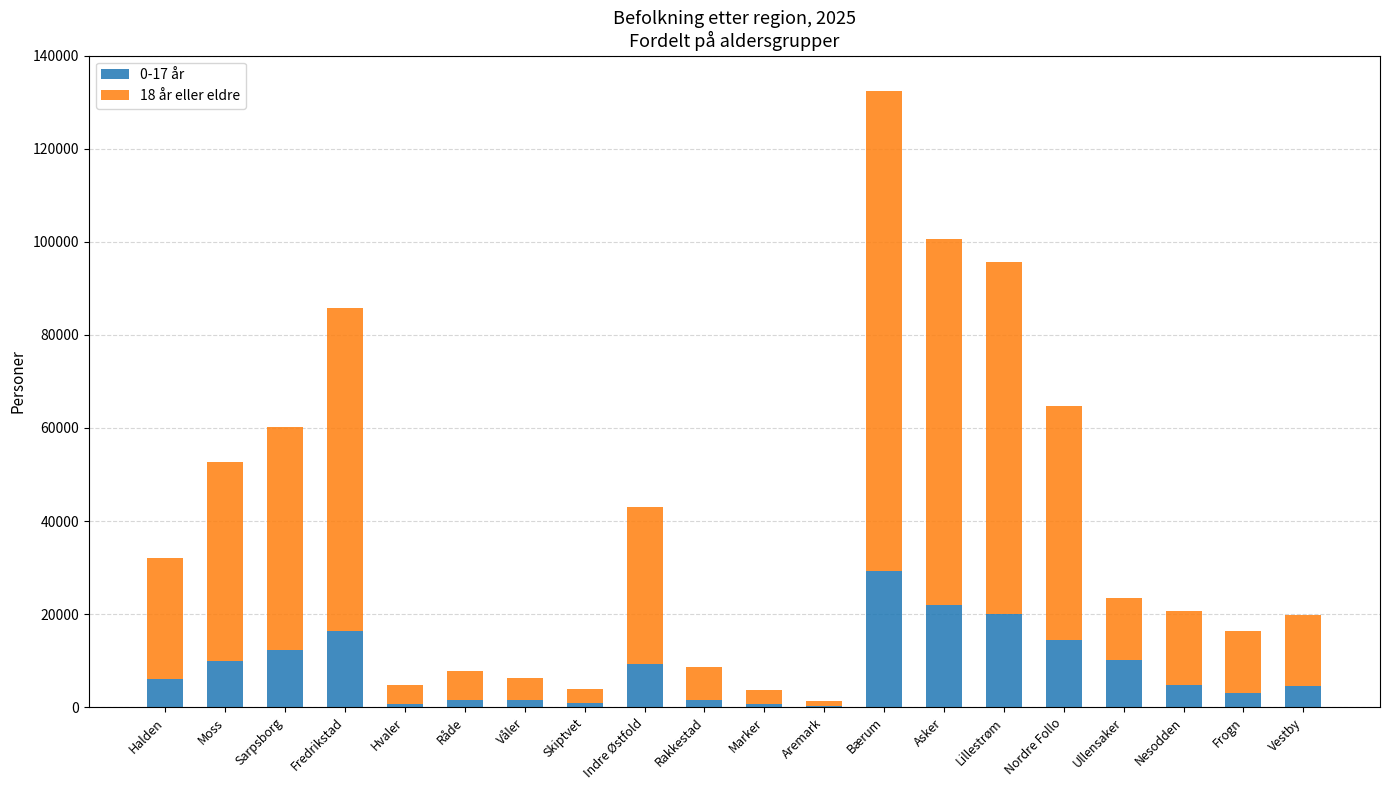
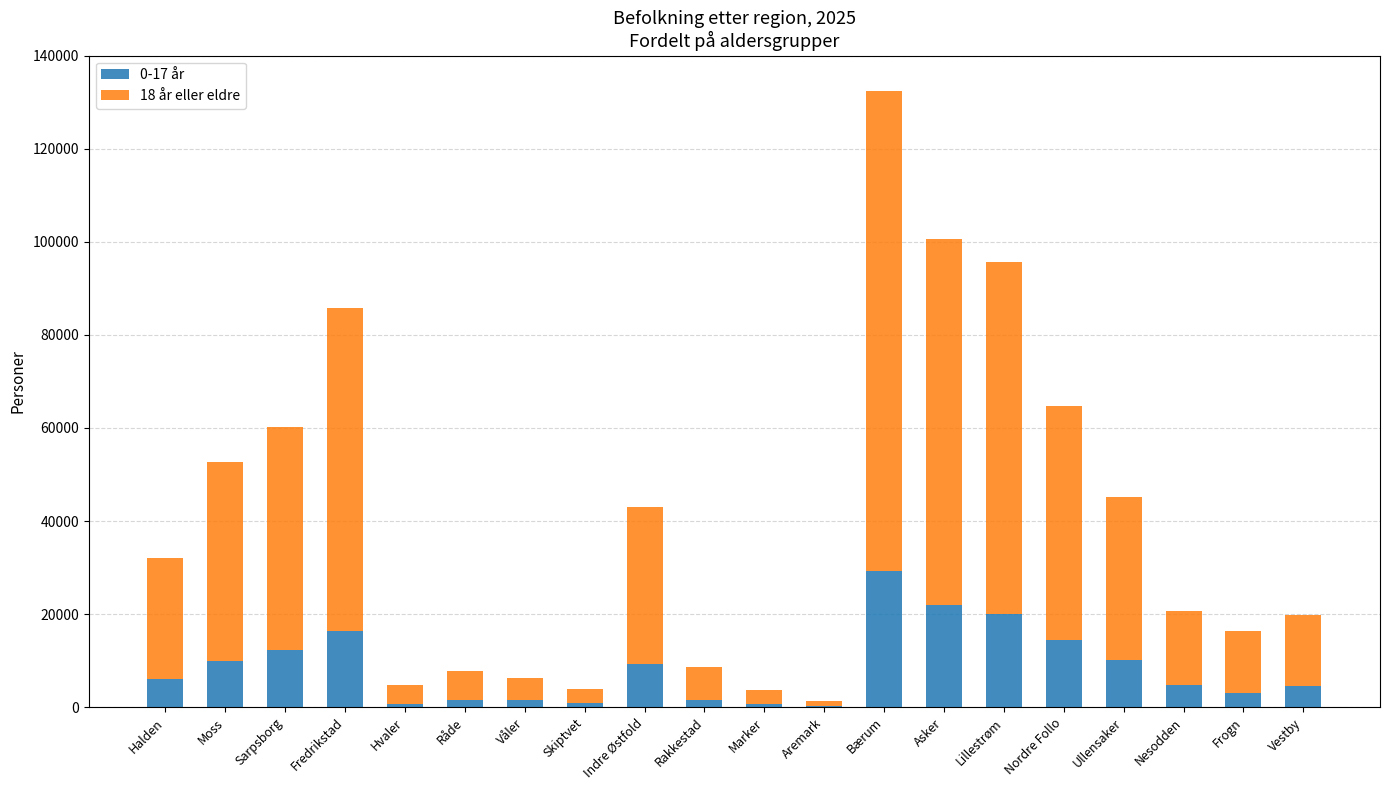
18 år eller eldre, Ullensaker: 13000 -> 35000
